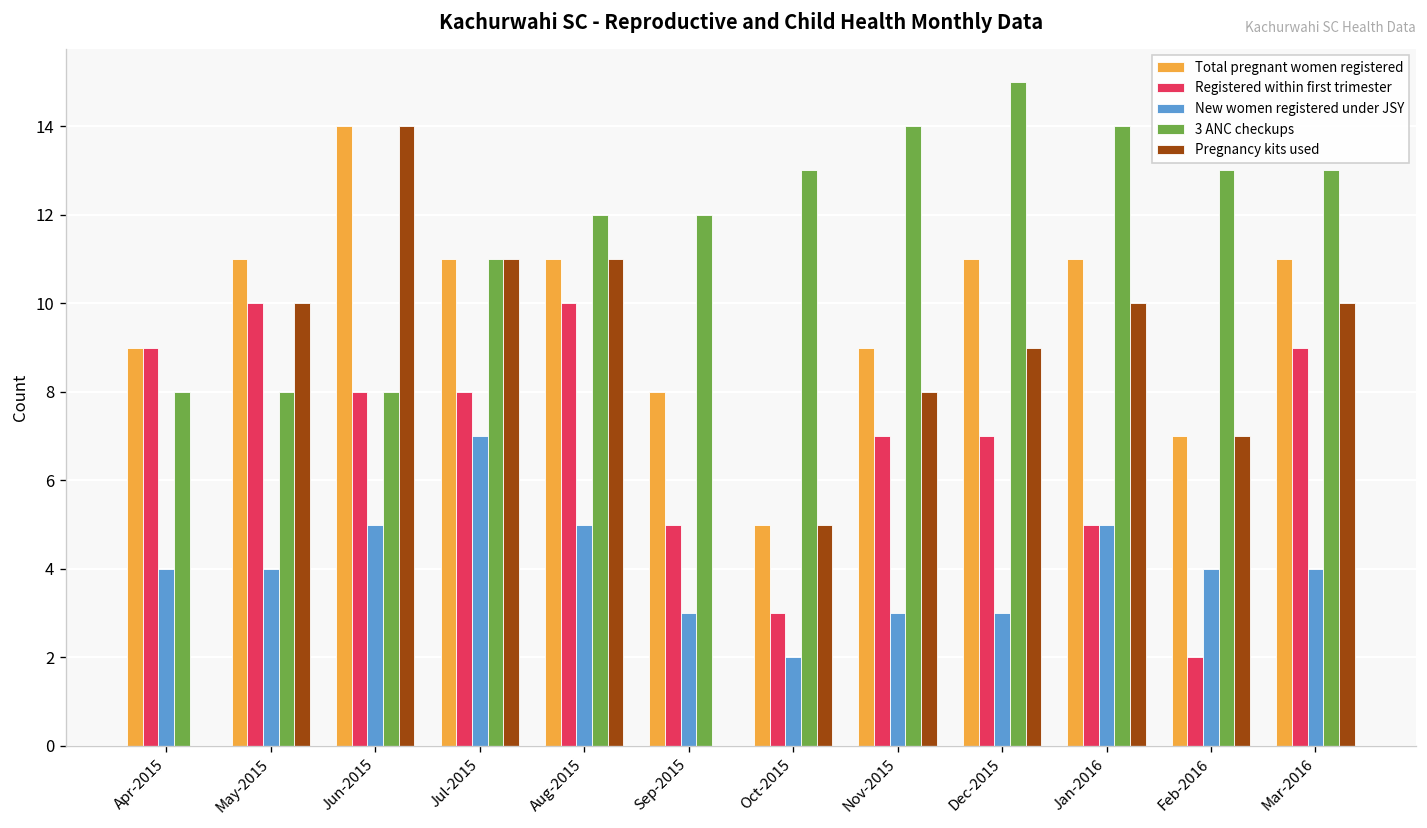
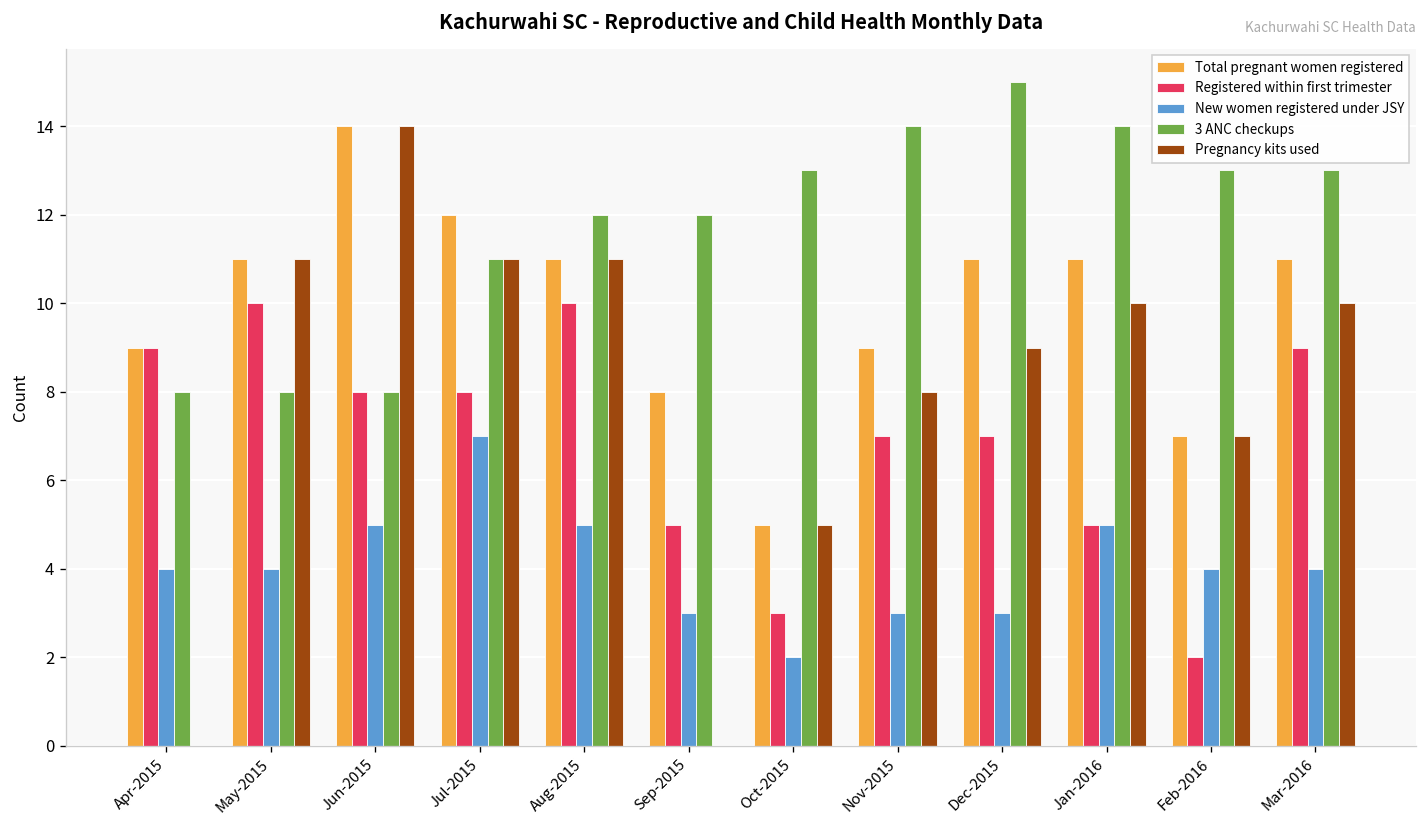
Pregnancy kits used, May-2015: 10 -> 11
Total pregnant women registered, Jul-2015: 11 -> 12
